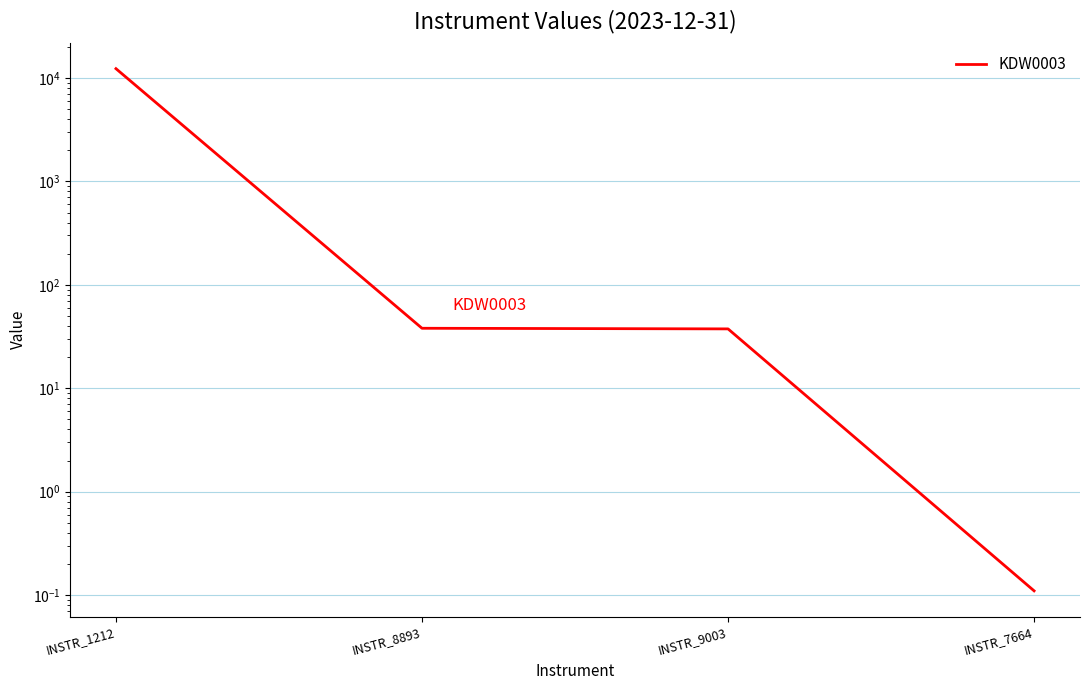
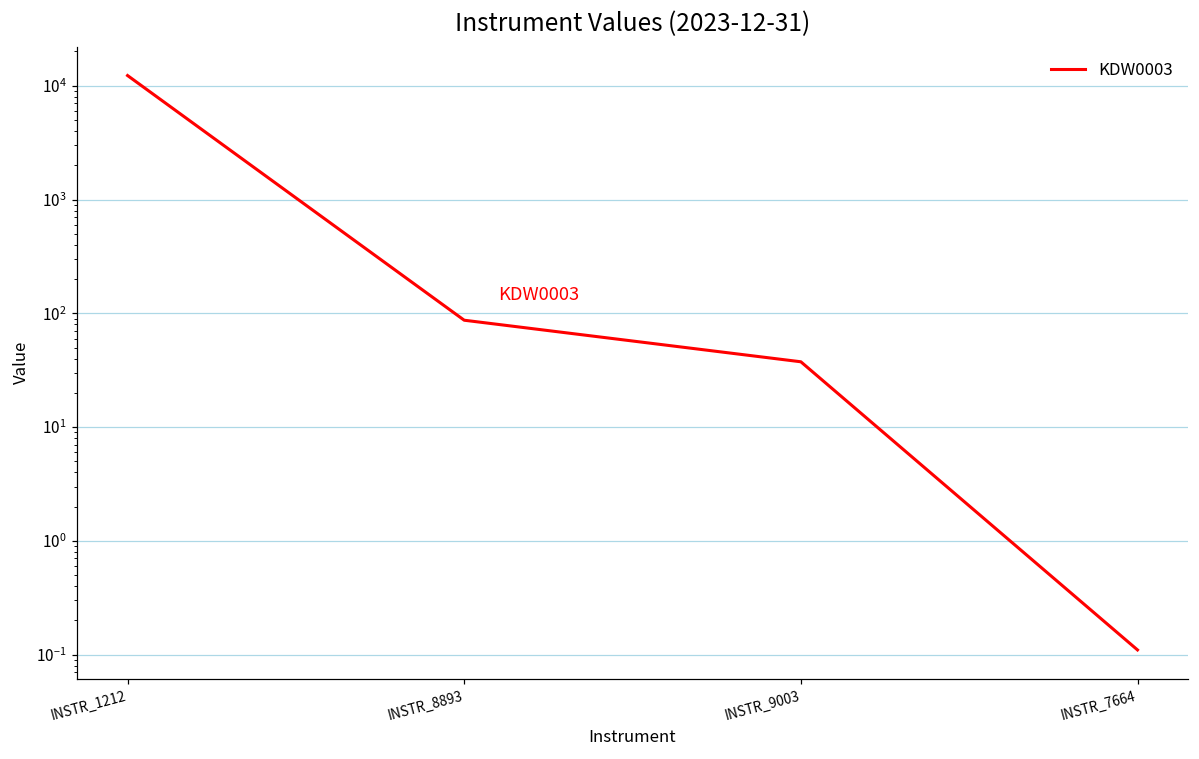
INSTR_8893: 38 -> 90
